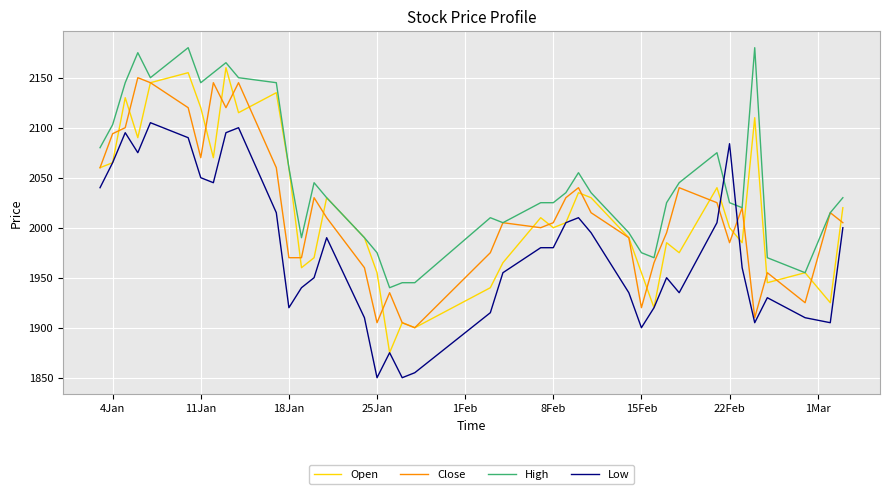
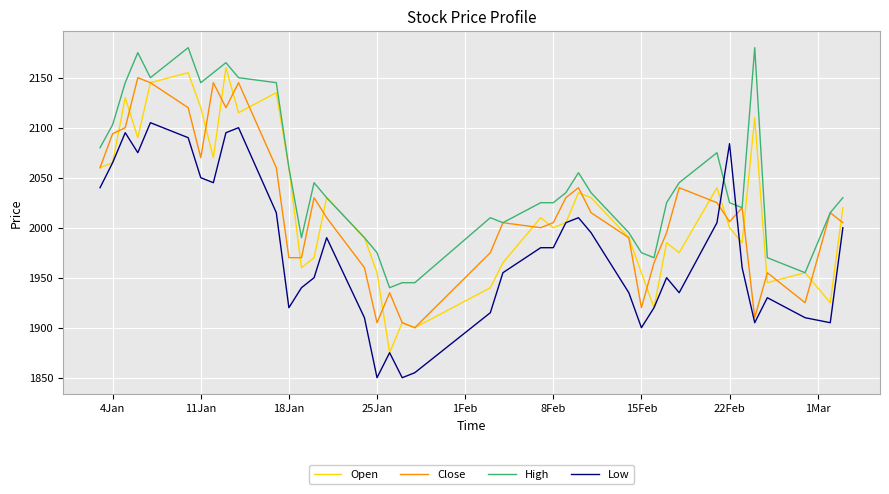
Close, 22Feb: 1985 -> 2006
